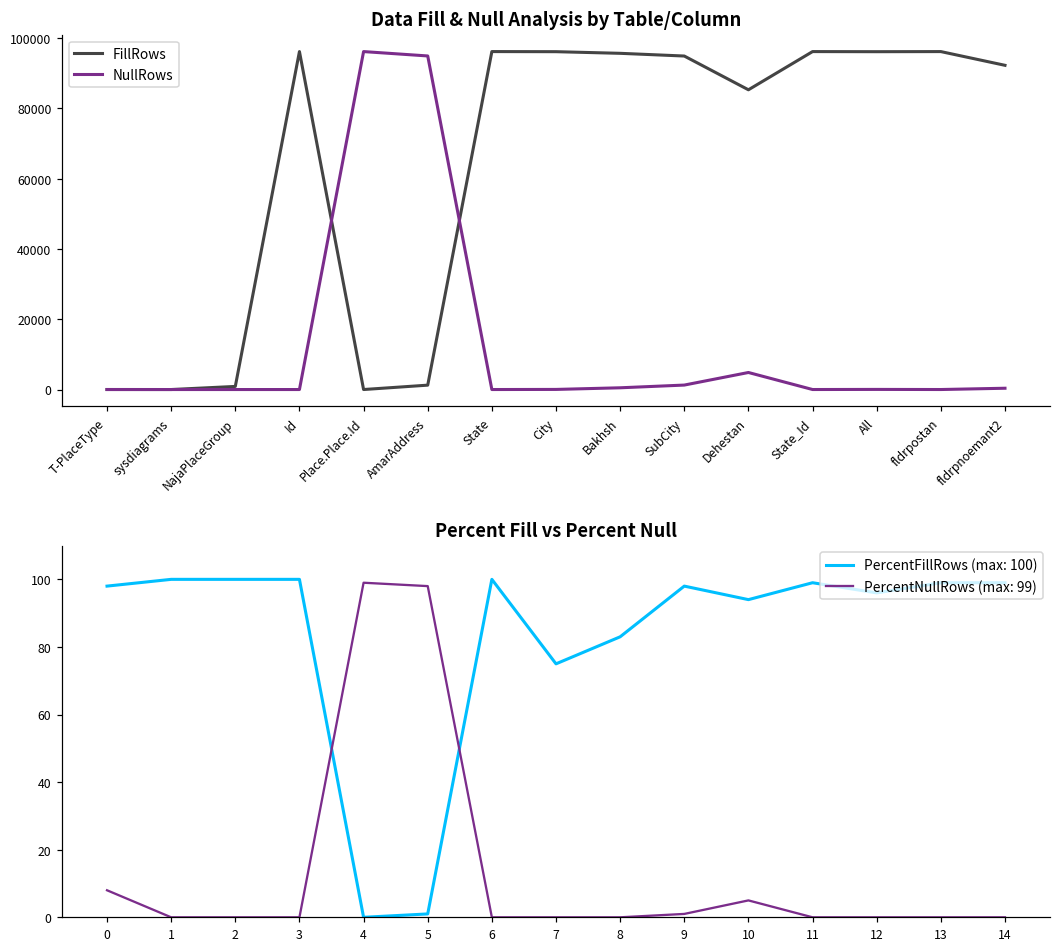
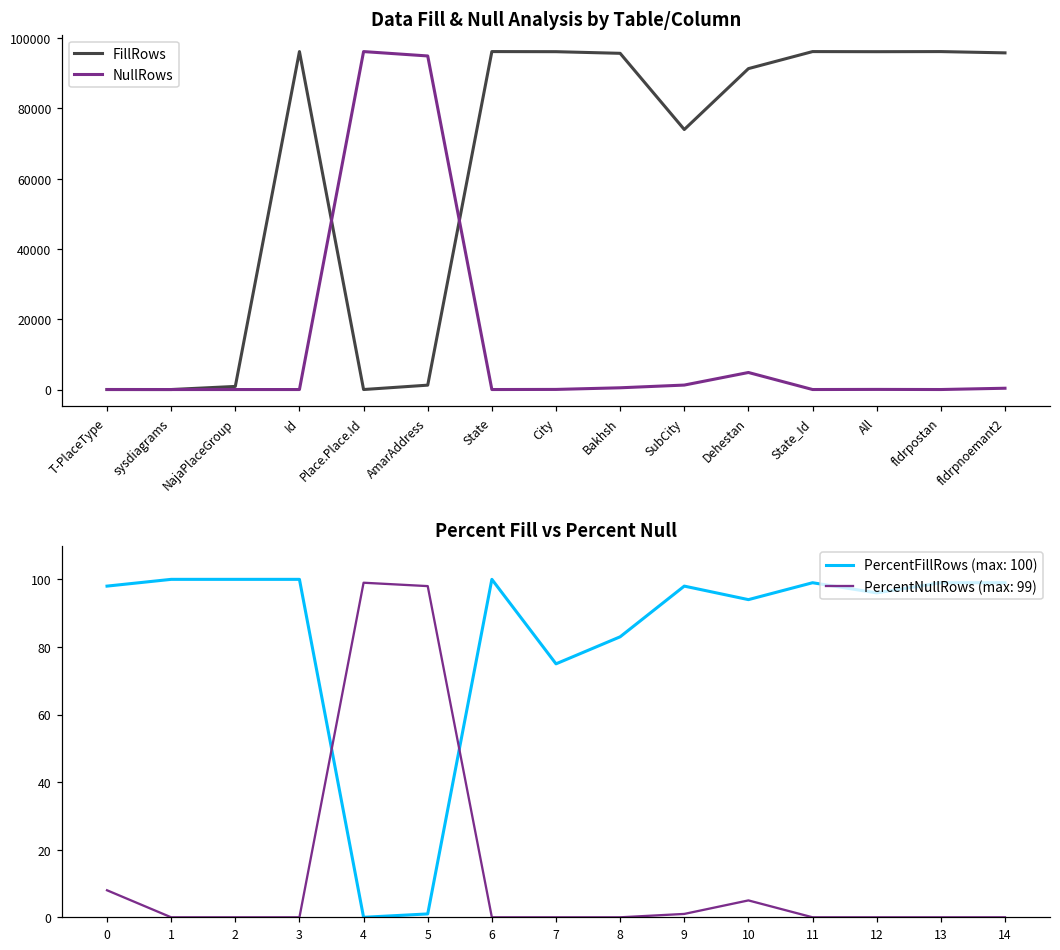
Data Fill & Null Analysis by Table/Column, FillRows, SubCity: 95000 -> 74000
Data Fill & Null Analysis by Table/Column, FillRows, Dehestan: 85000 -> 91000
Data Fill & Null Analysis by Table/Column, FillRows, fldrpnoemant2: 92000 -> 96000
